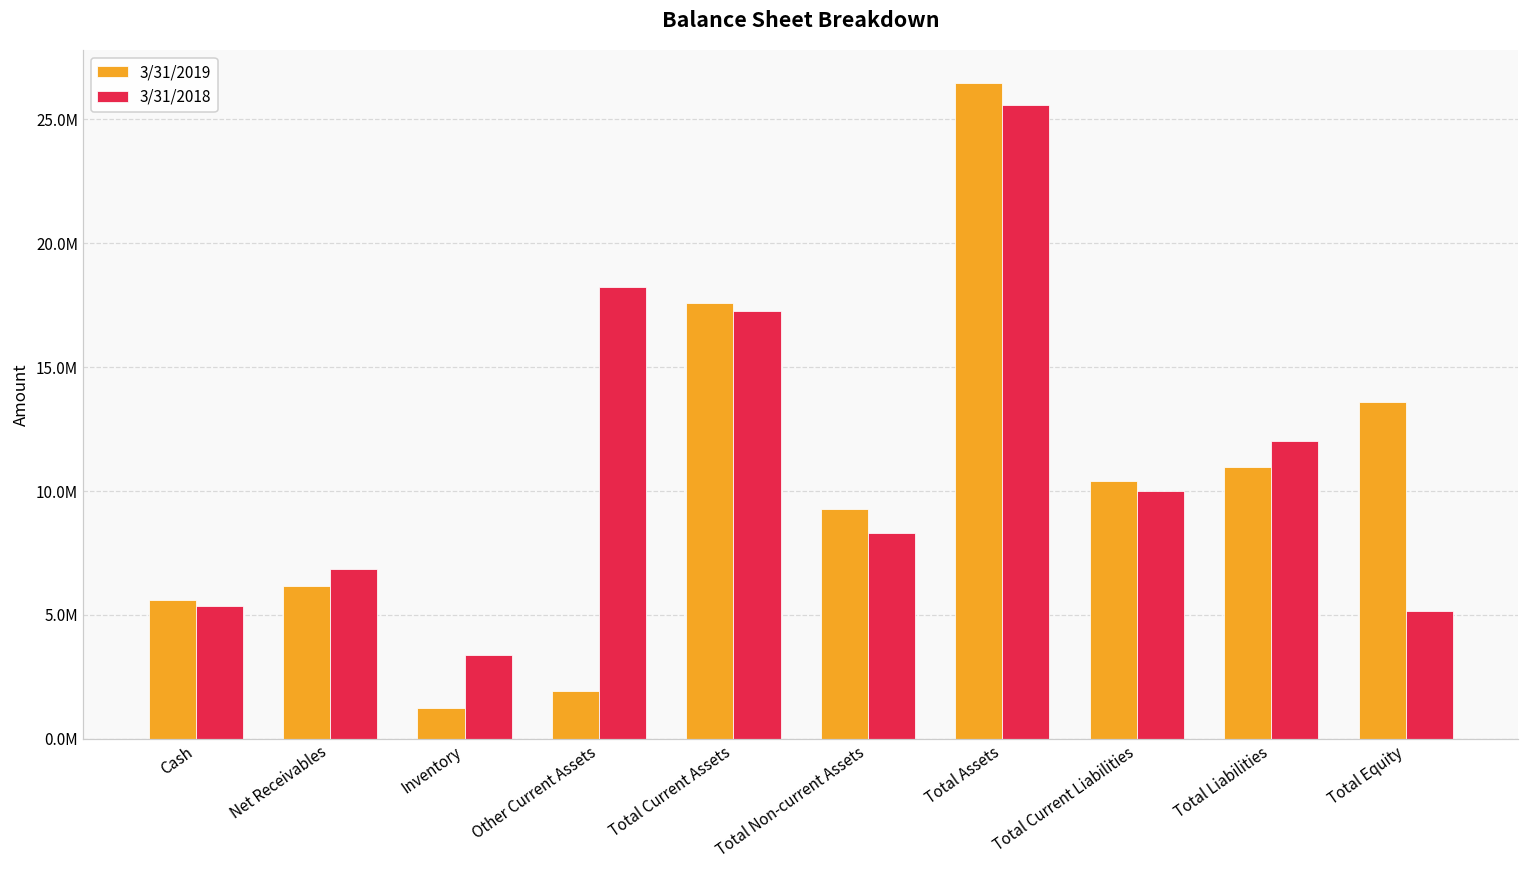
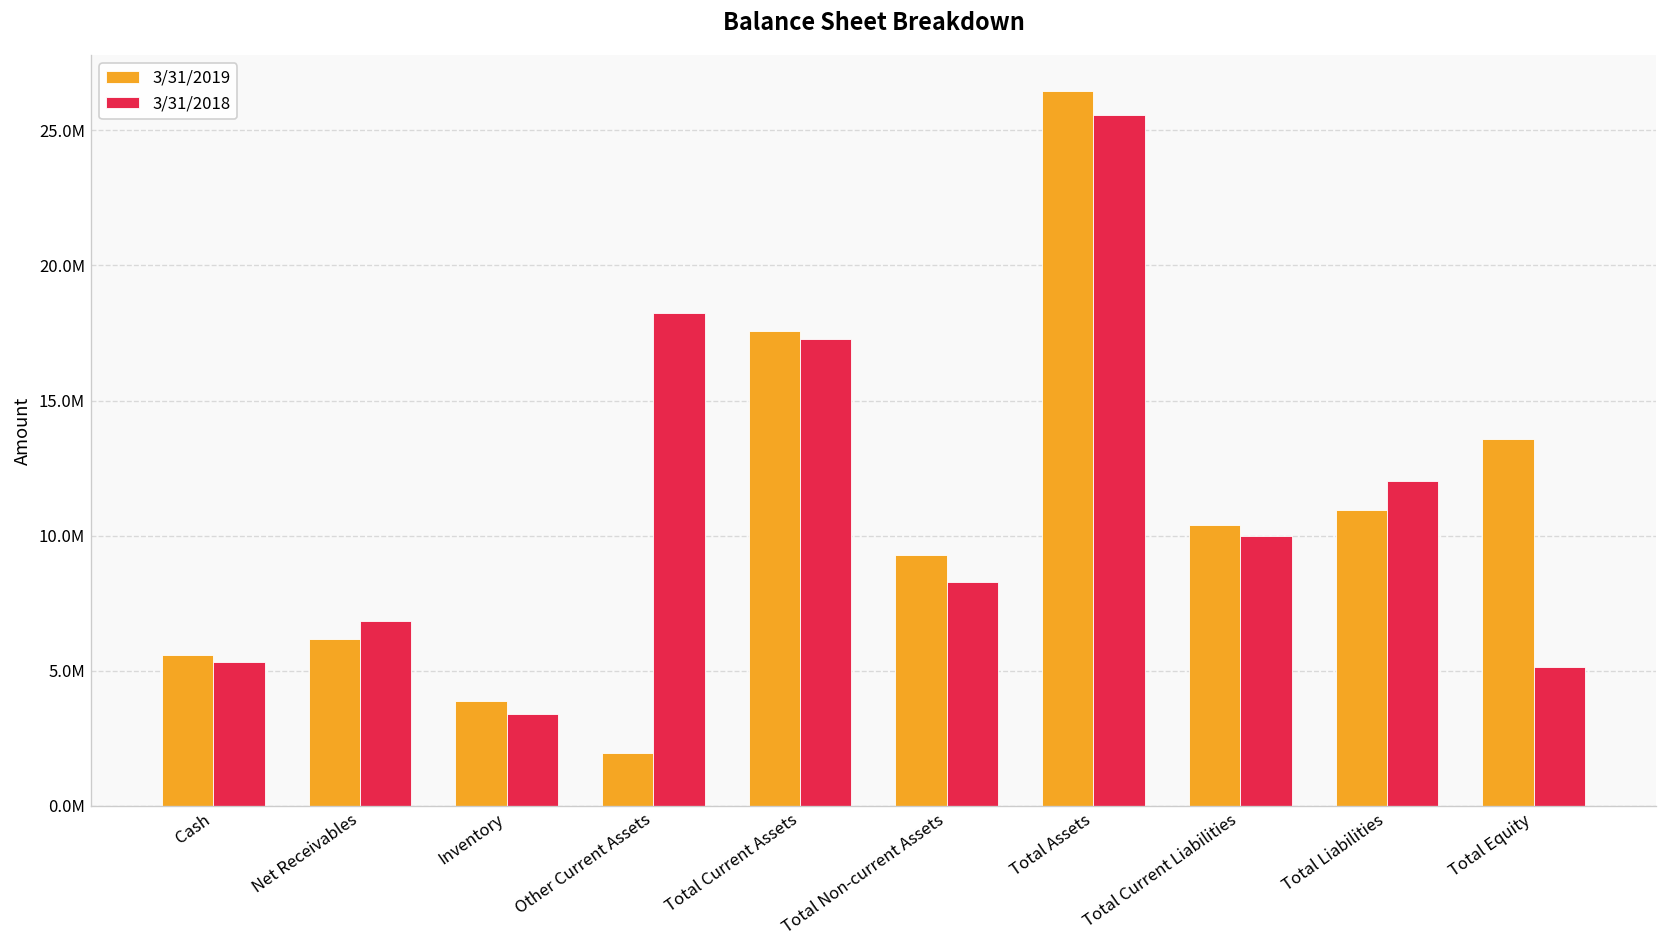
3/31/2019, Inventory: 1200000 -> 3900000
